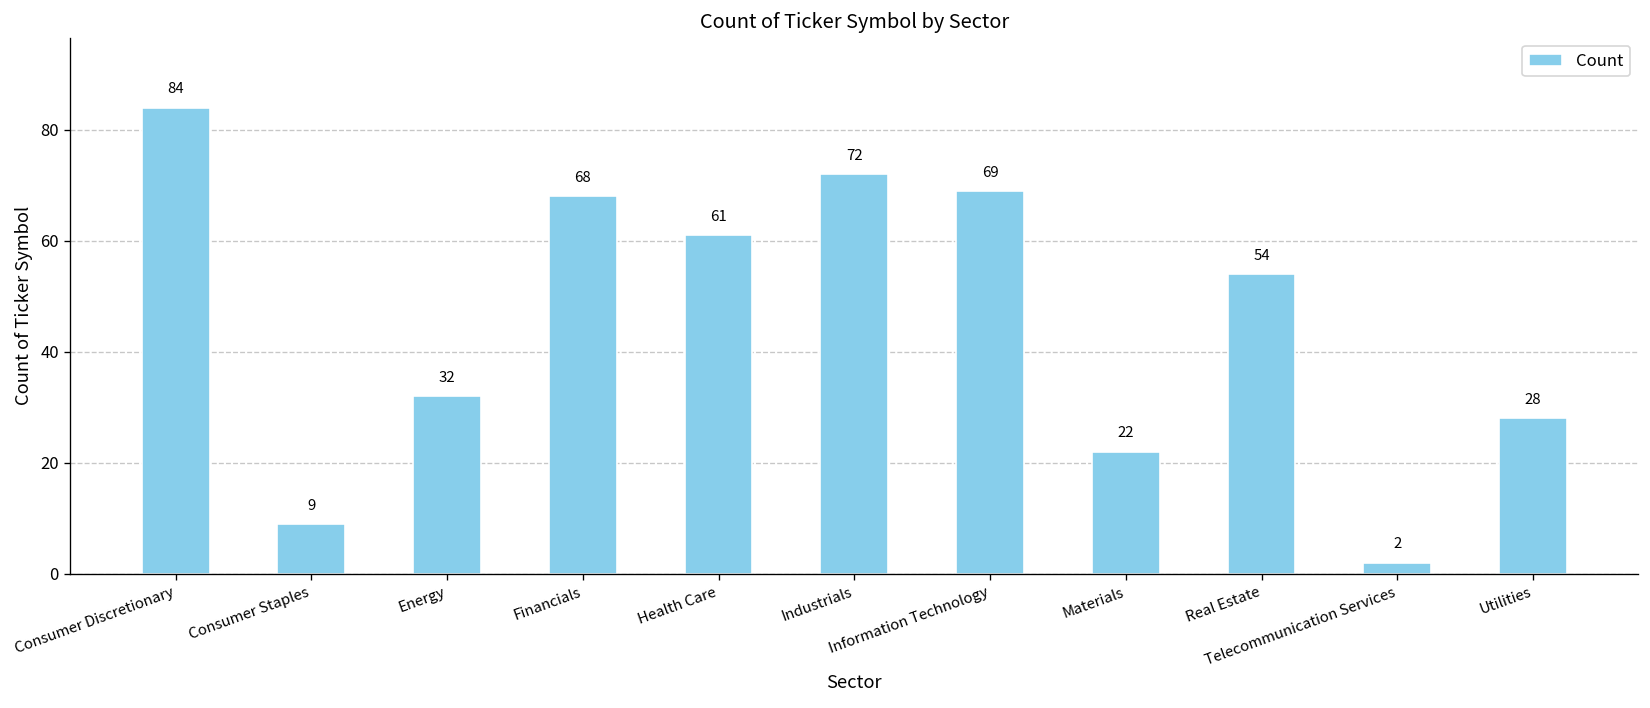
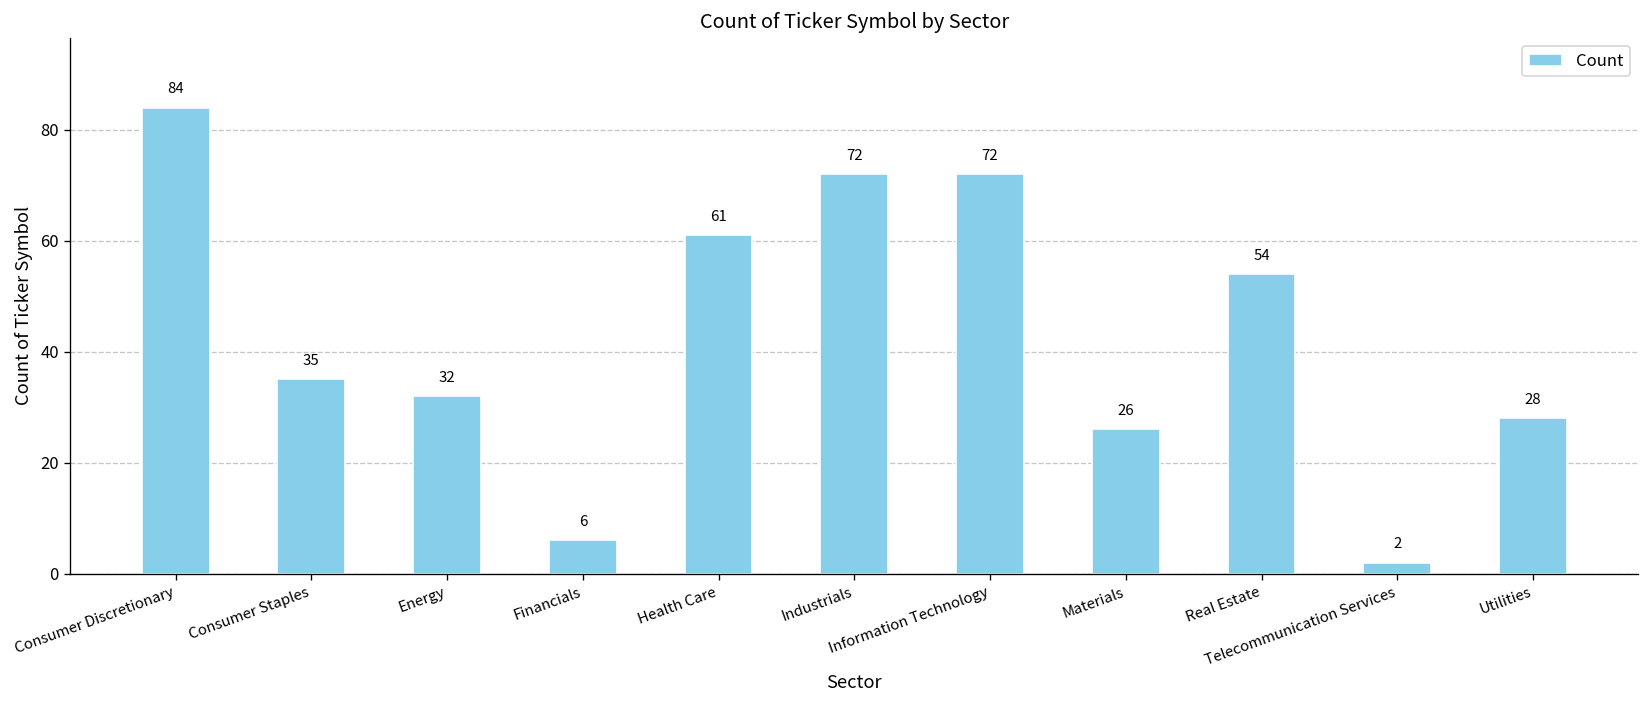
Consumer Staples: 9 -> 35
Financials: 68 -> 6
Information Technology: 69 -> 72
Materials: 22 -> 26
